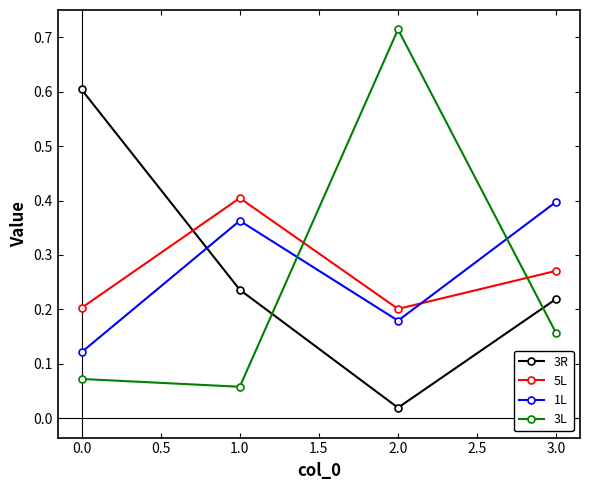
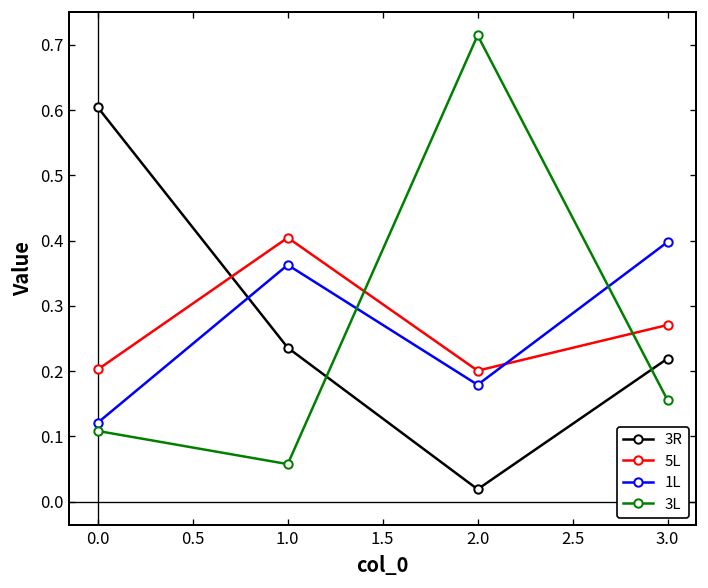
3L, 0.0: 0.07 -> 0.11
